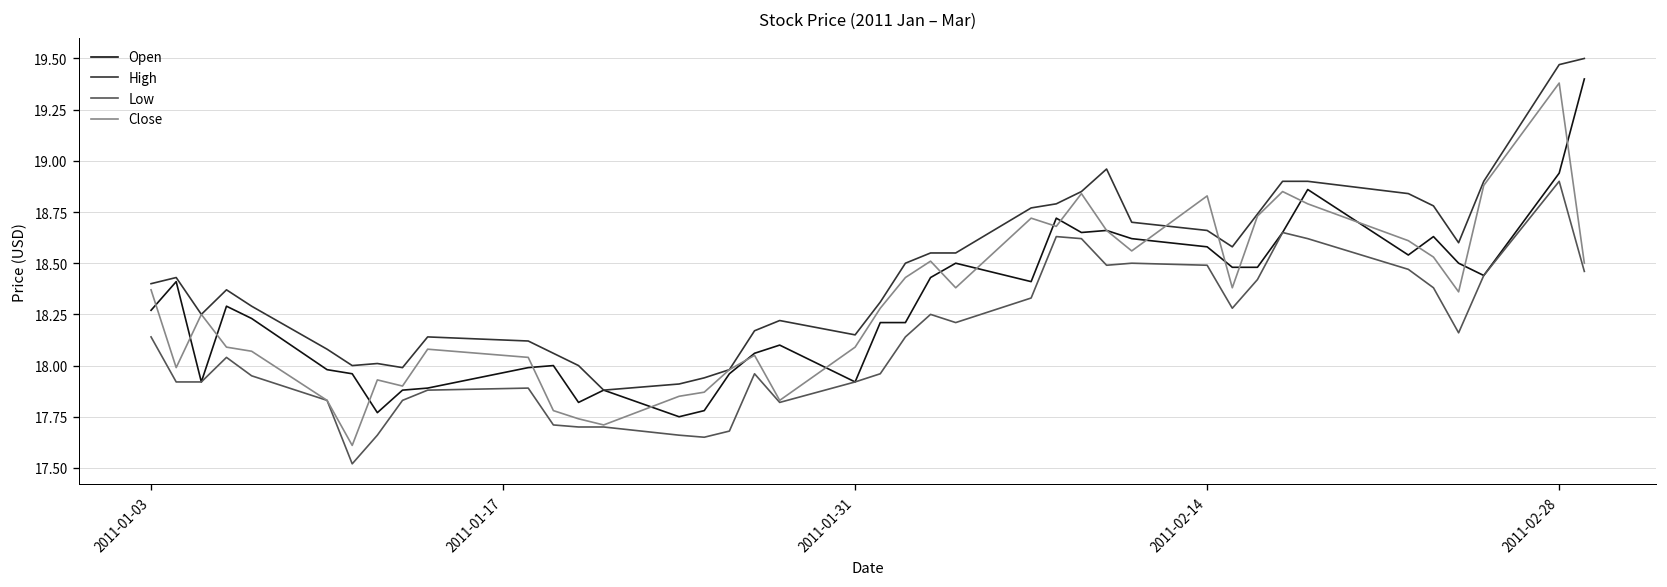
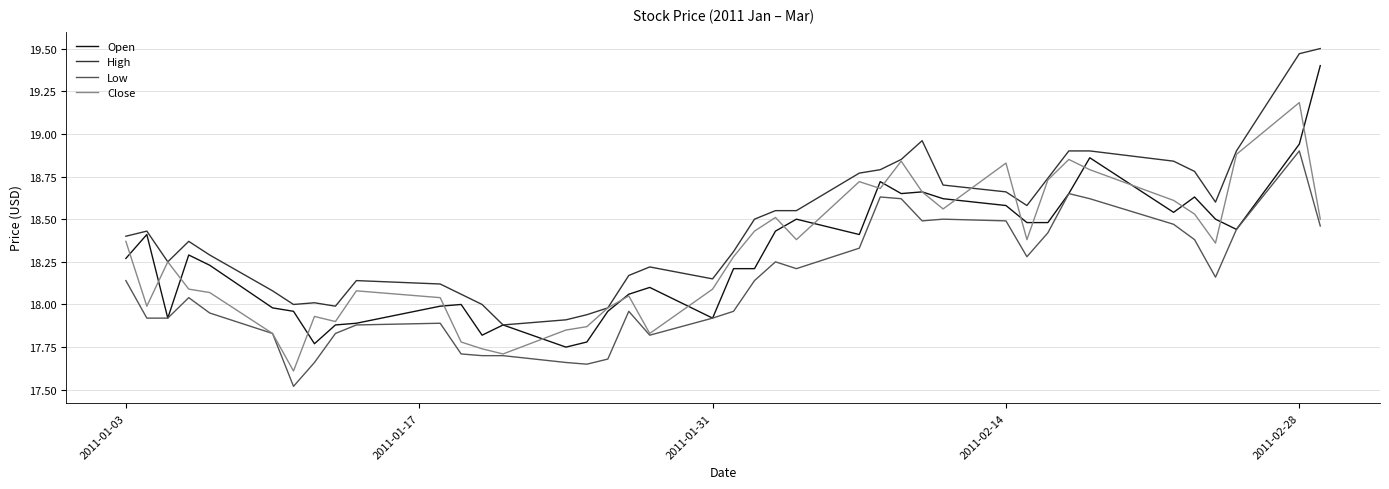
Close, 2011-02-28: 19.38 -> 19.18
